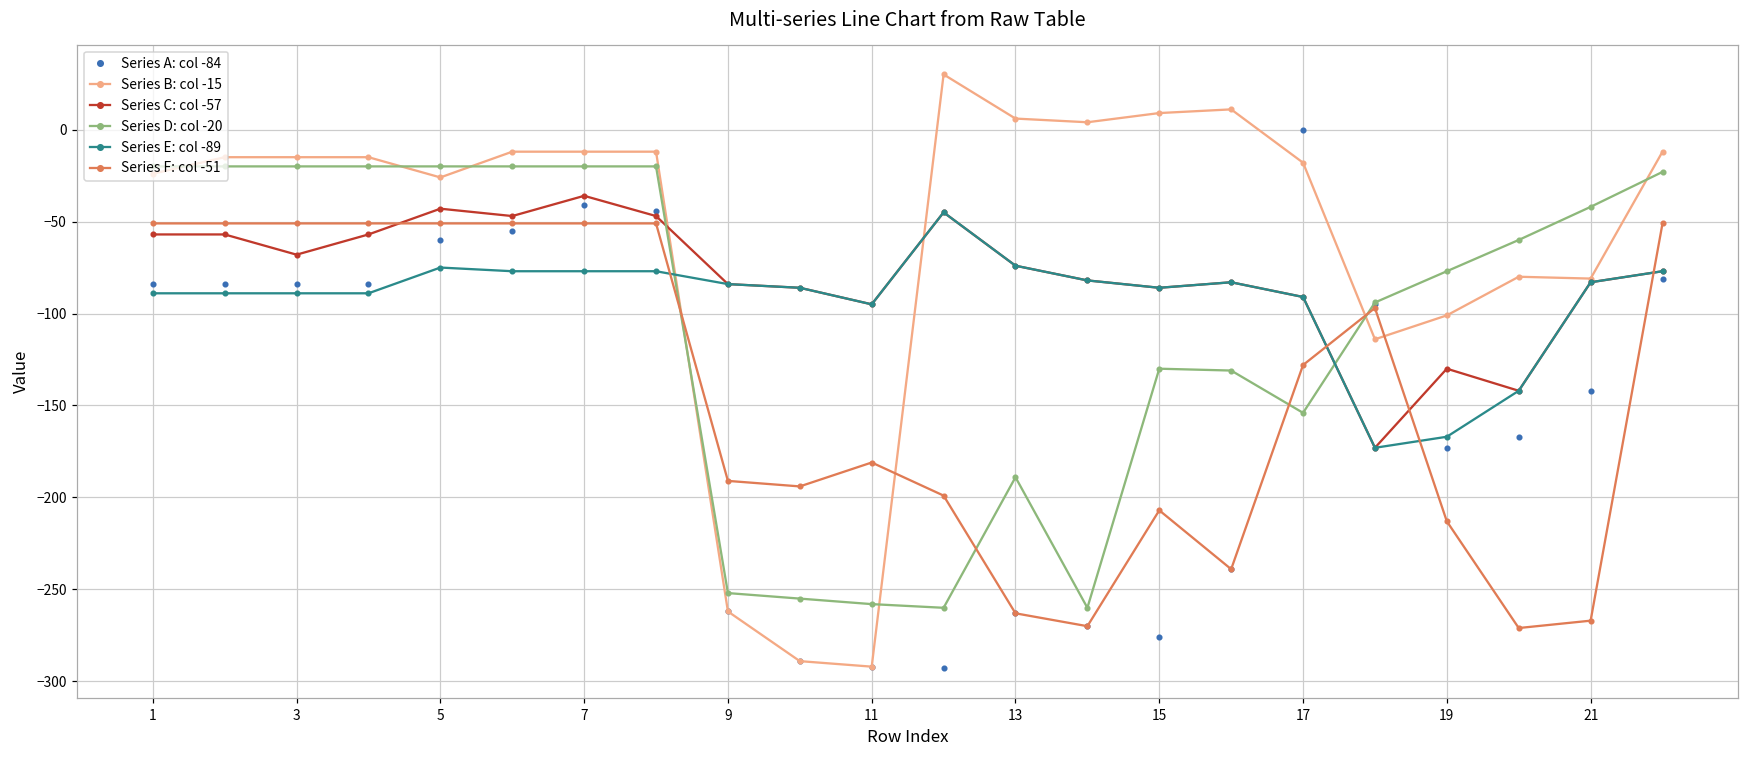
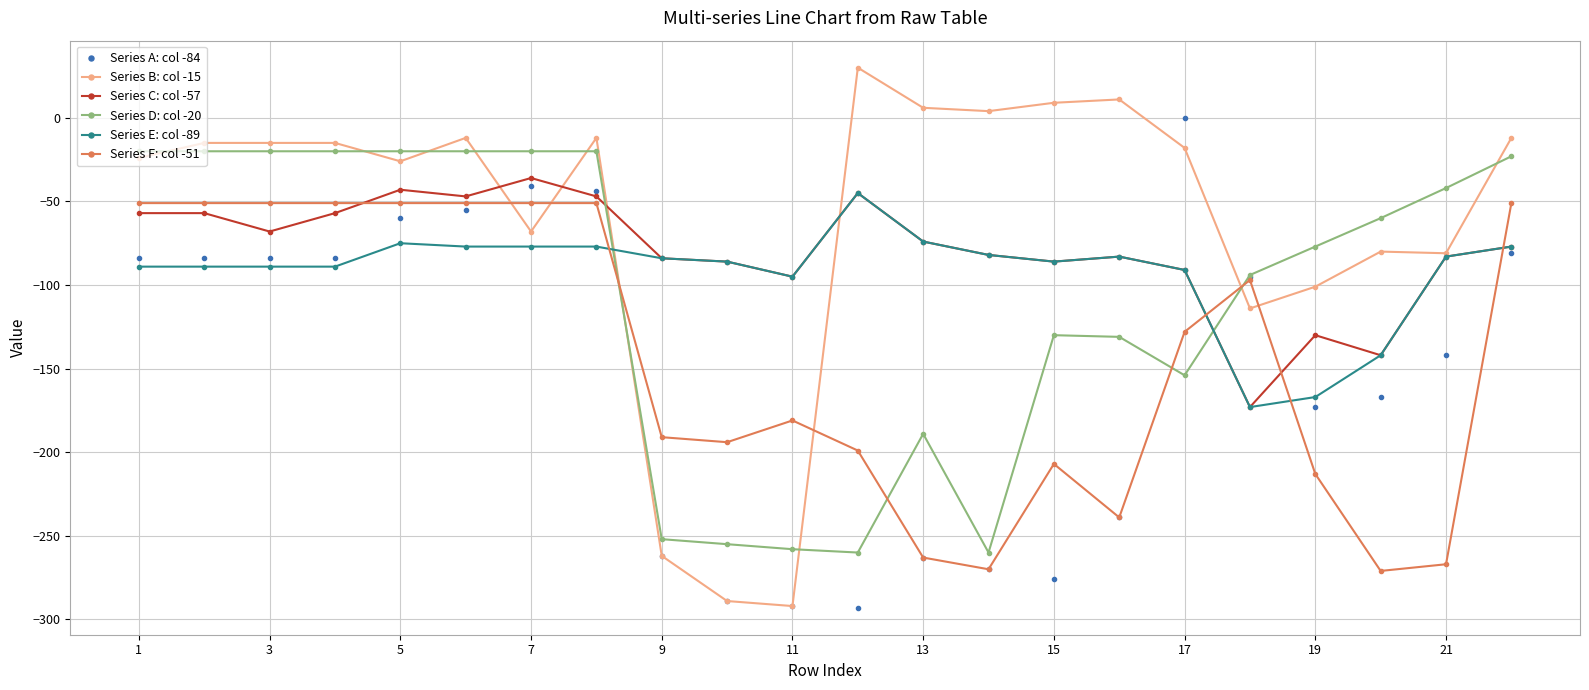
Series B: col -15, 7: -12 -> -68
